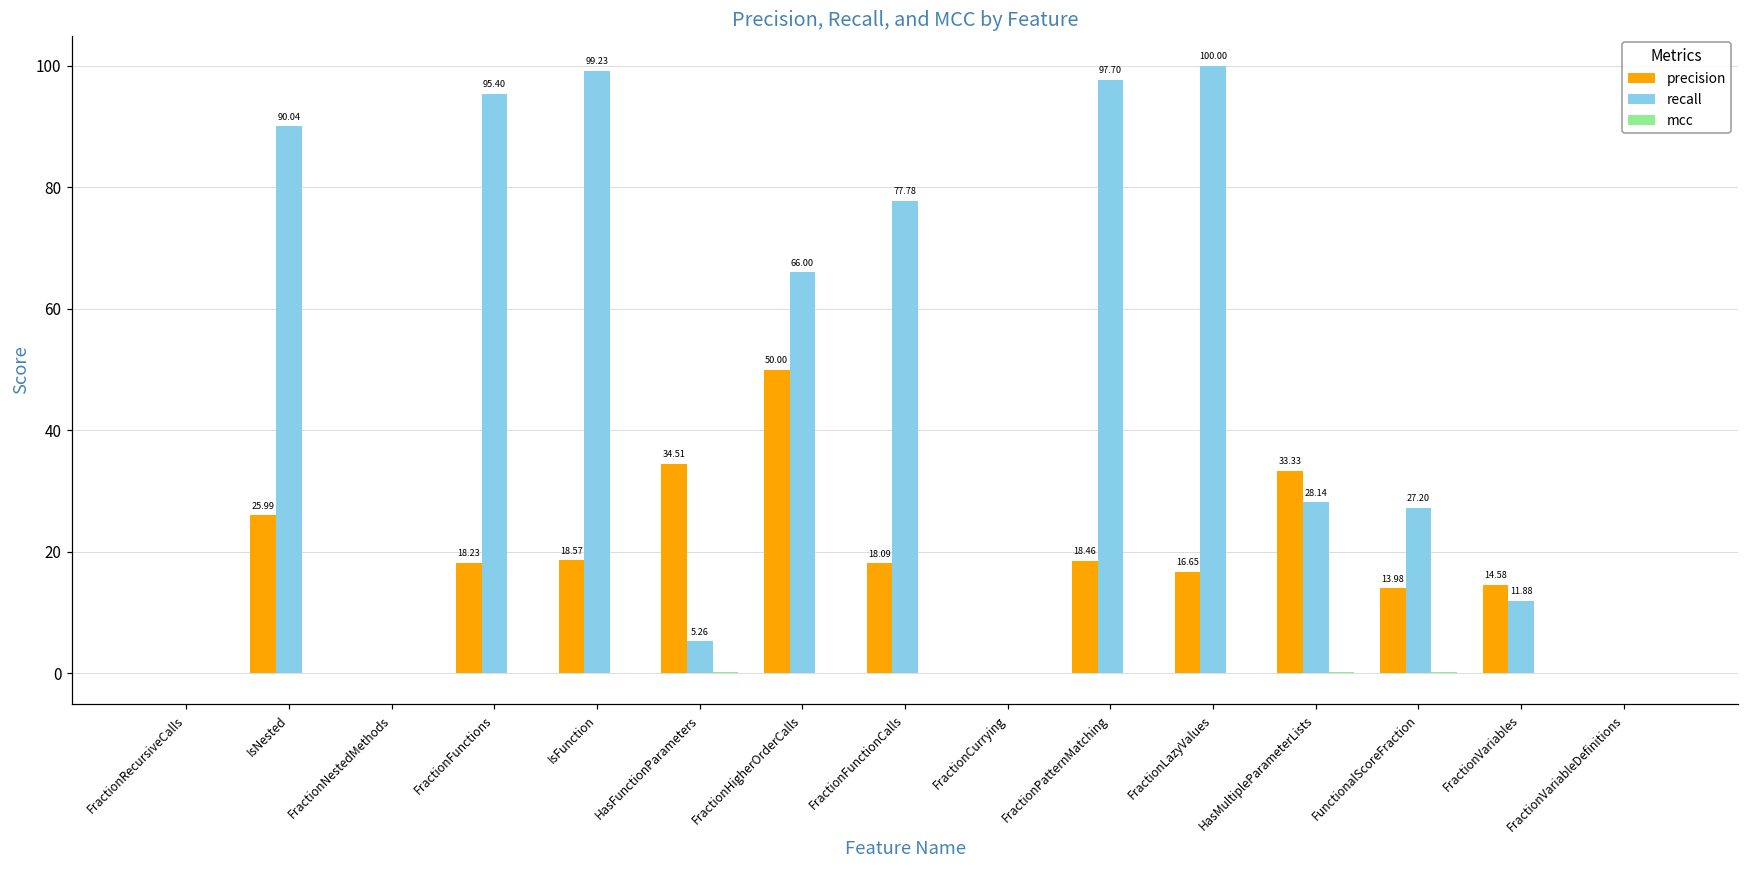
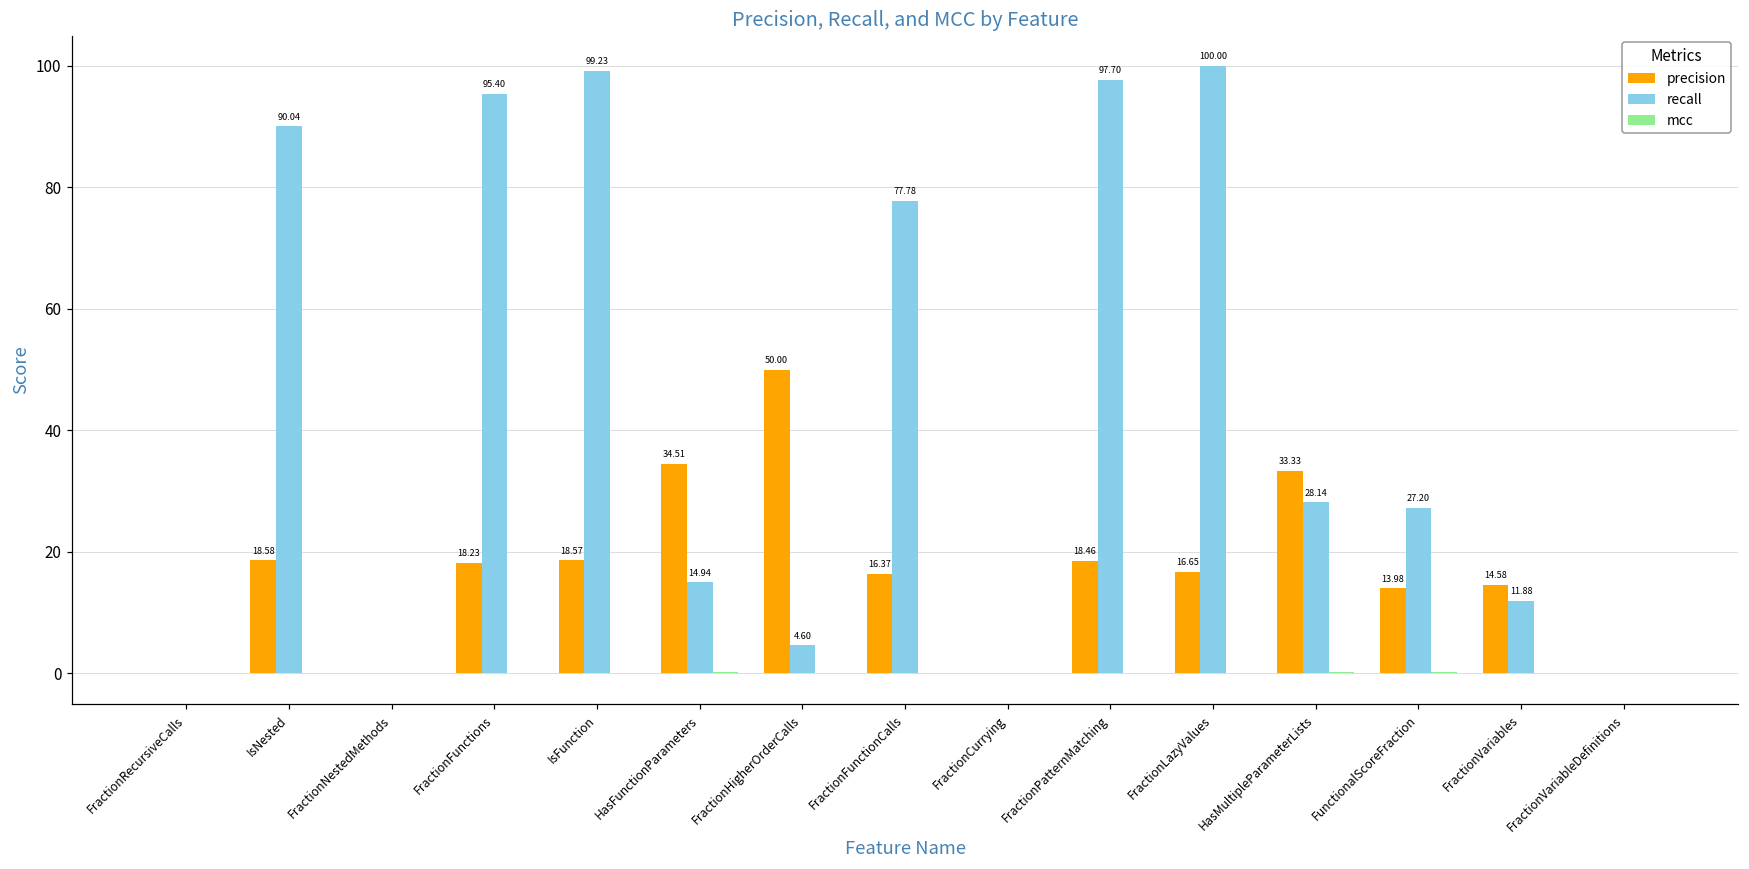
precision, IsNested: 25.99 -> 18.58
recall, HasFunctionParameters: 5.26 -> 14.94
recall, FractionHigherOrderCalls: 66.00 -> 4.60
precision, FractionFunctionCalls: 18.09 -> 16.37
